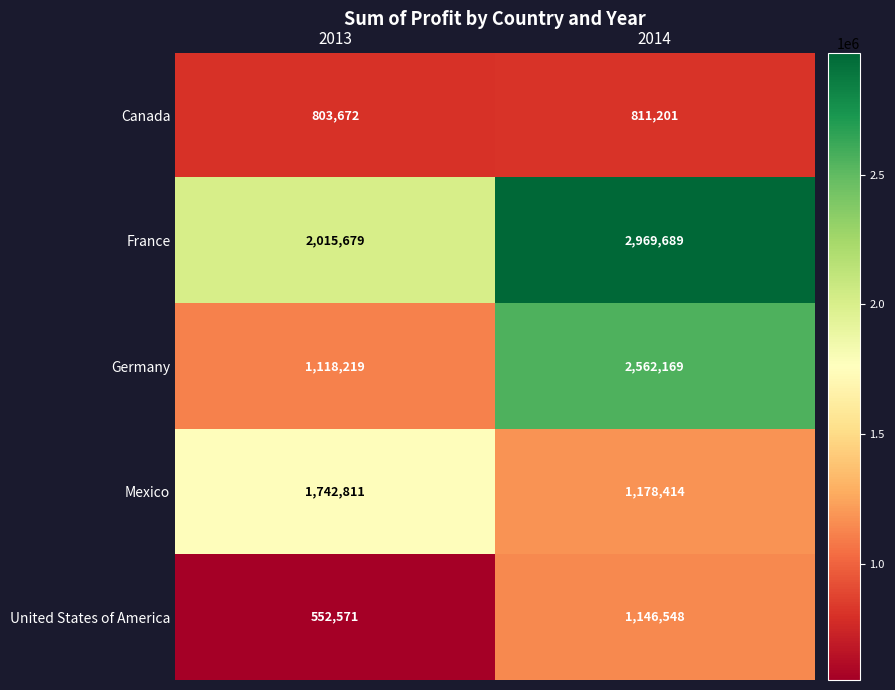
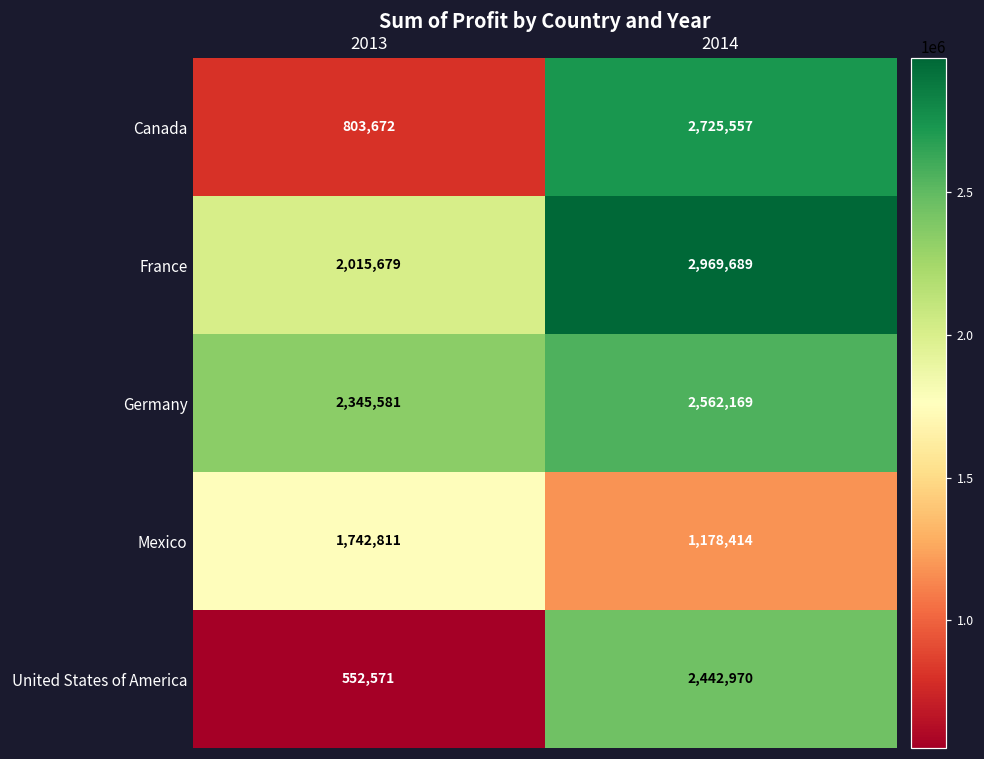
Canada, 2014: 811,201 -> 2,725,557
Germany, 2013: 1,118,219 -> 2,345,581
United States of America, 2014: 1,146,548 -> 2,442,970
